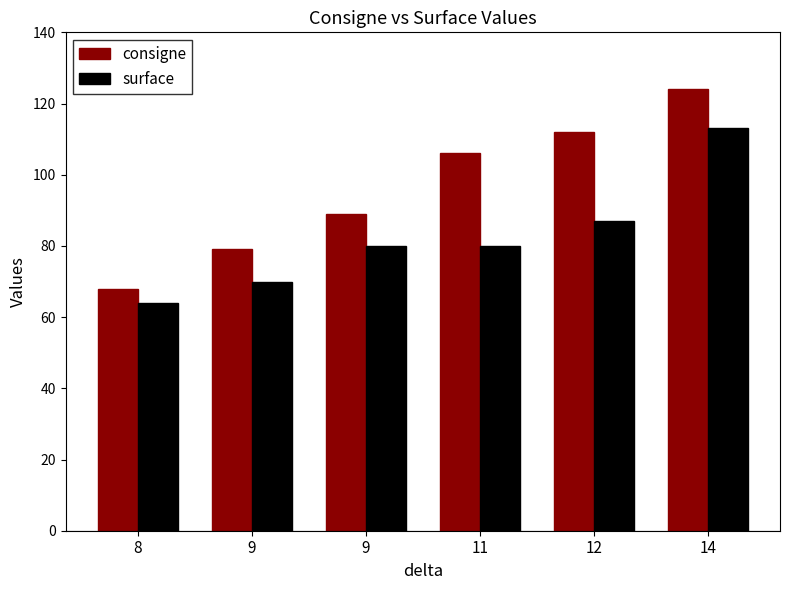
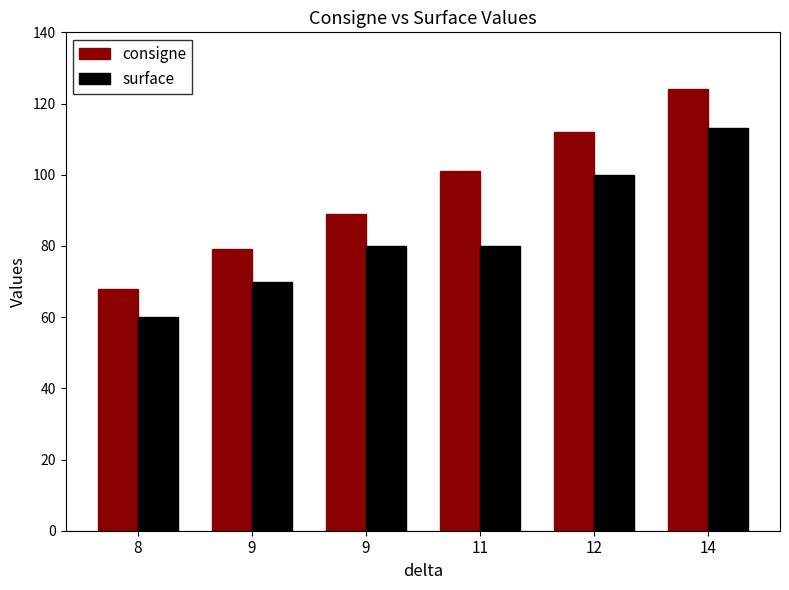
surface, 8: 64 -> 60
consigne, 11: 106 -> 101
surface, 12: 87 -> 100
